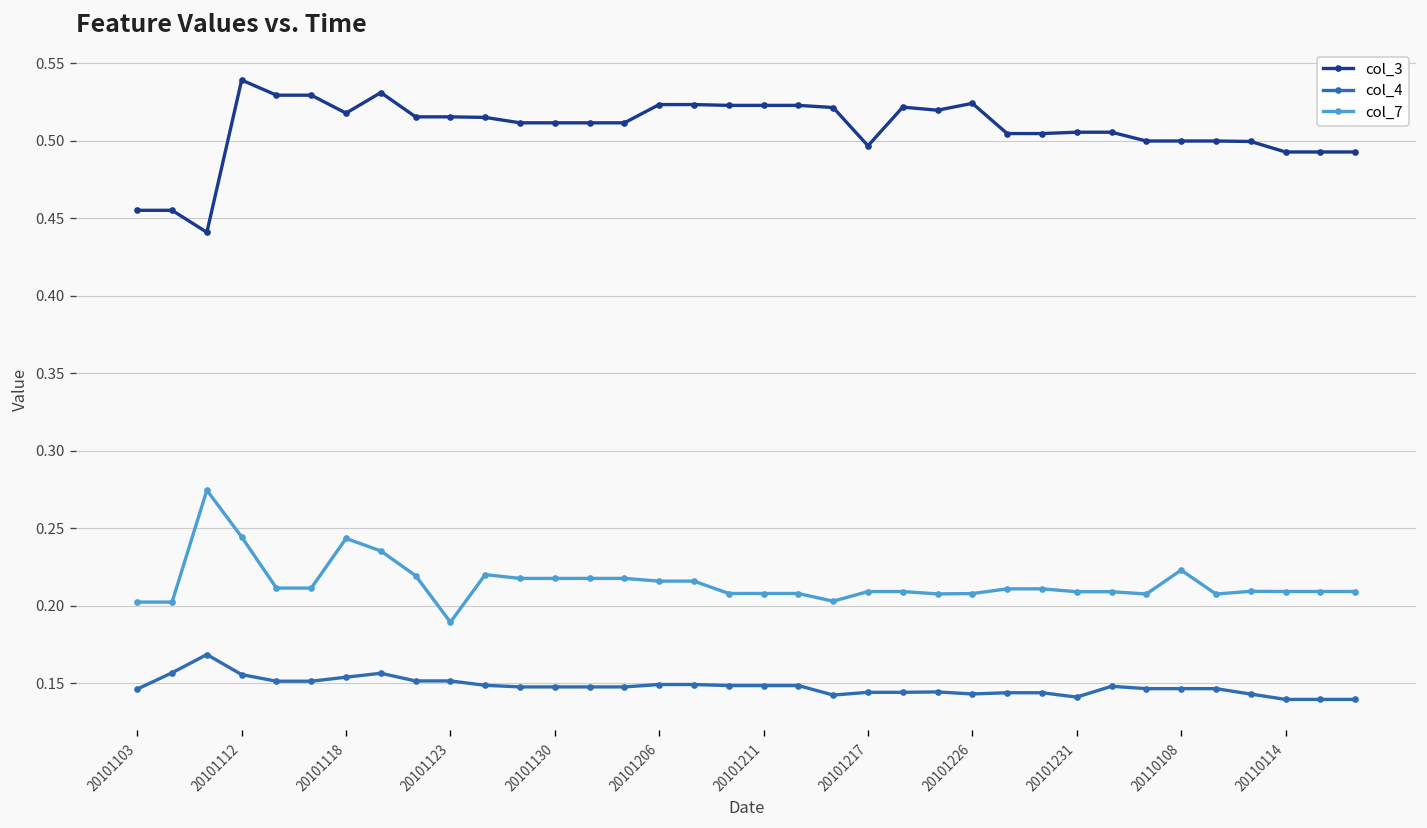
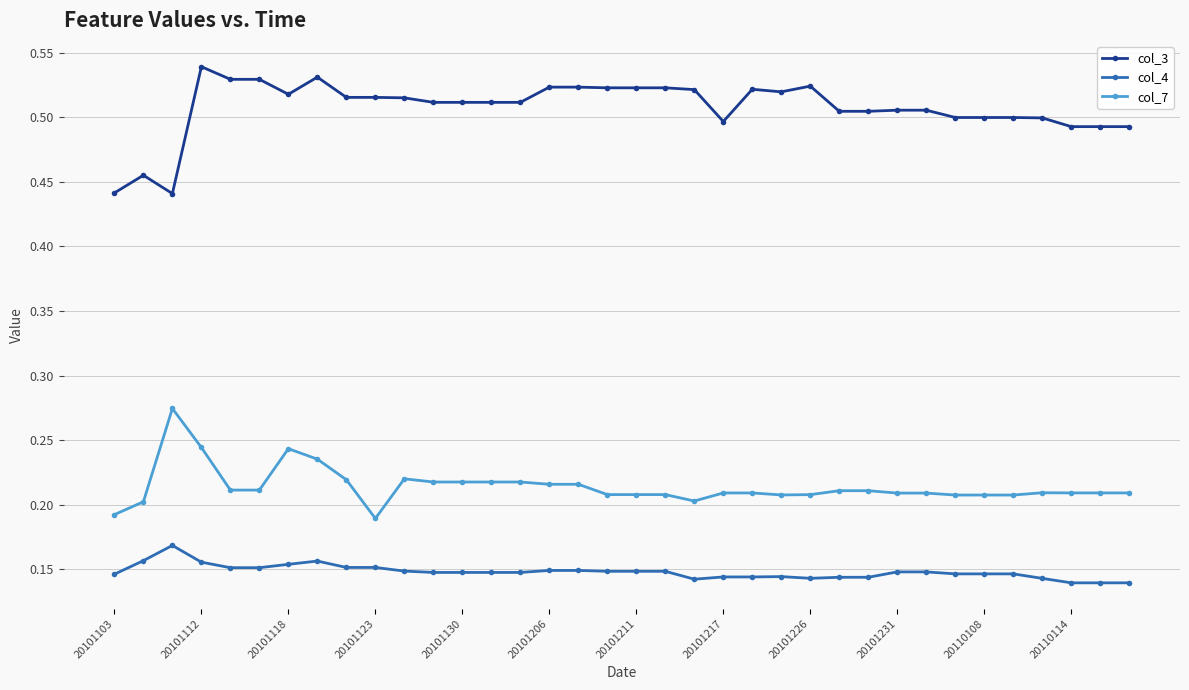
col_3, 20101103: 0.455 -> 0.441
col_7, 20101103: 0.202 -> 0.192
col_4, 20101231: 0.141 -> 0.148
col_7, 20110108: 0.223 -> 0.207
